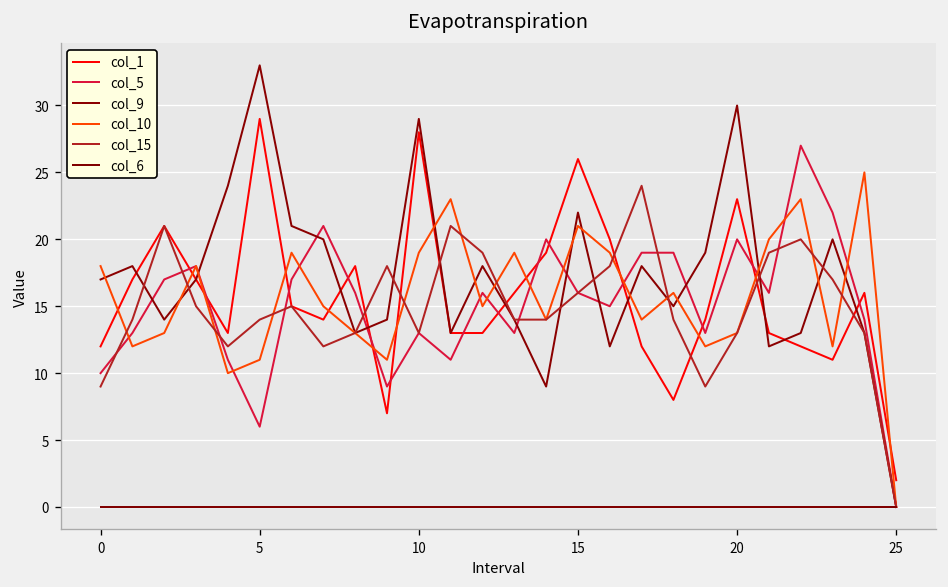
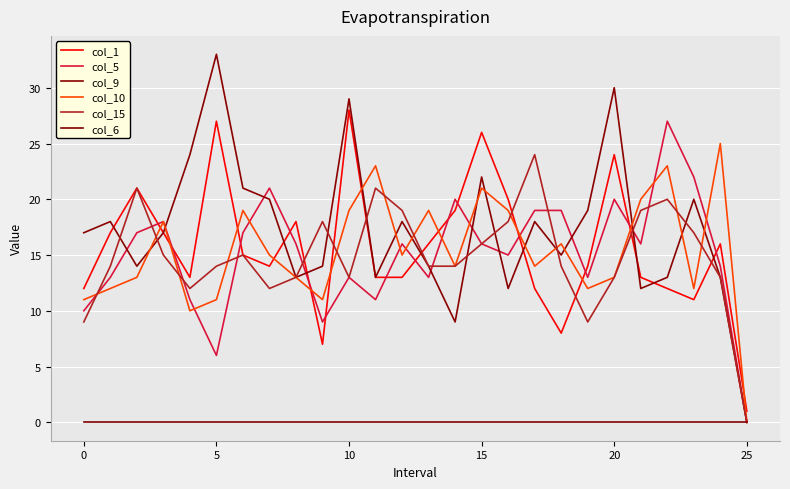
col_10, 0: 18 -> 11
col_1, 5: 29 -> 27
col_1, 20: 23 -> 24
col_1, 25: 2 -> 1
